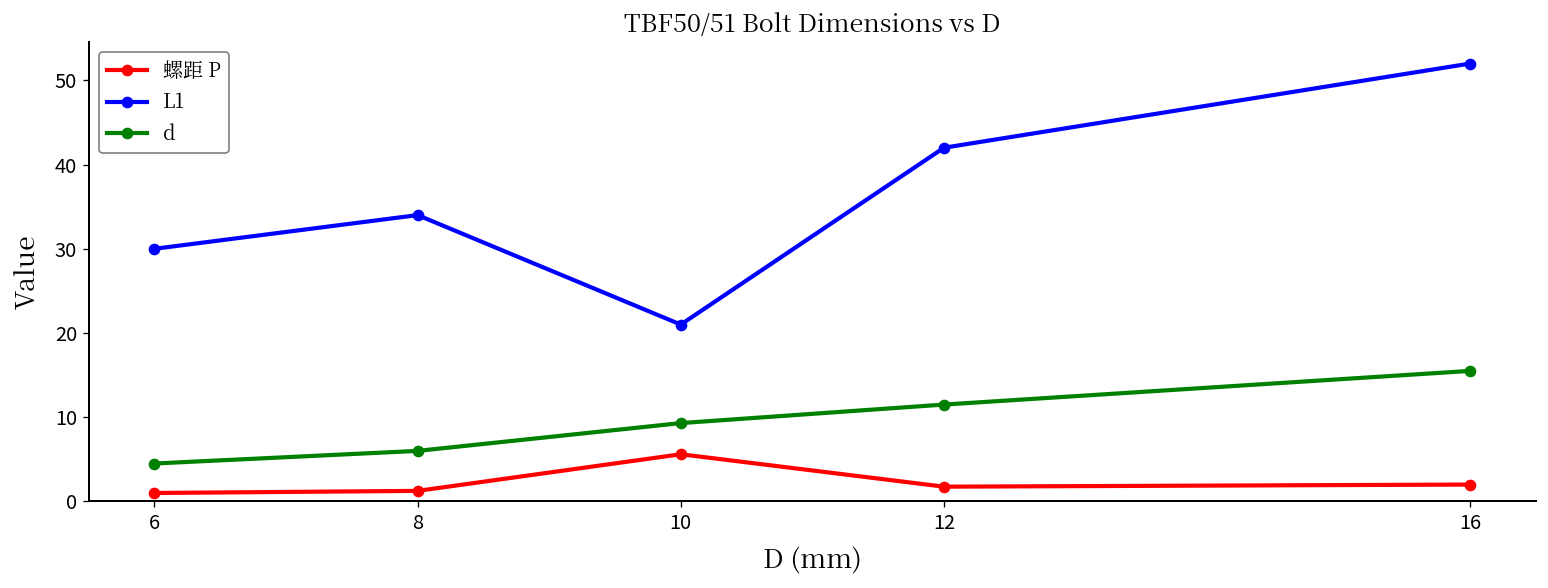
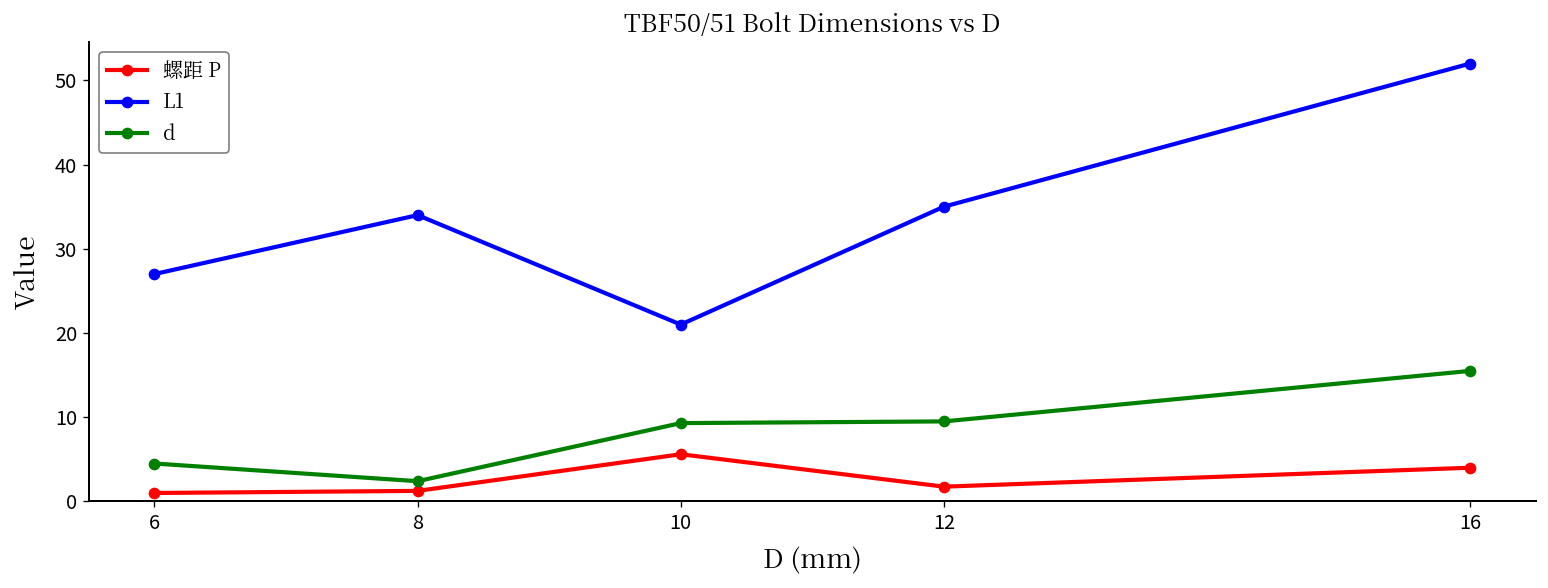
L1, 6: 30 -> 27
d, 8: 6 -> 2
L1, 12: 42 -> 35
d, 12: 12 -> 10
螺距 P, 16: 2 -> 4
